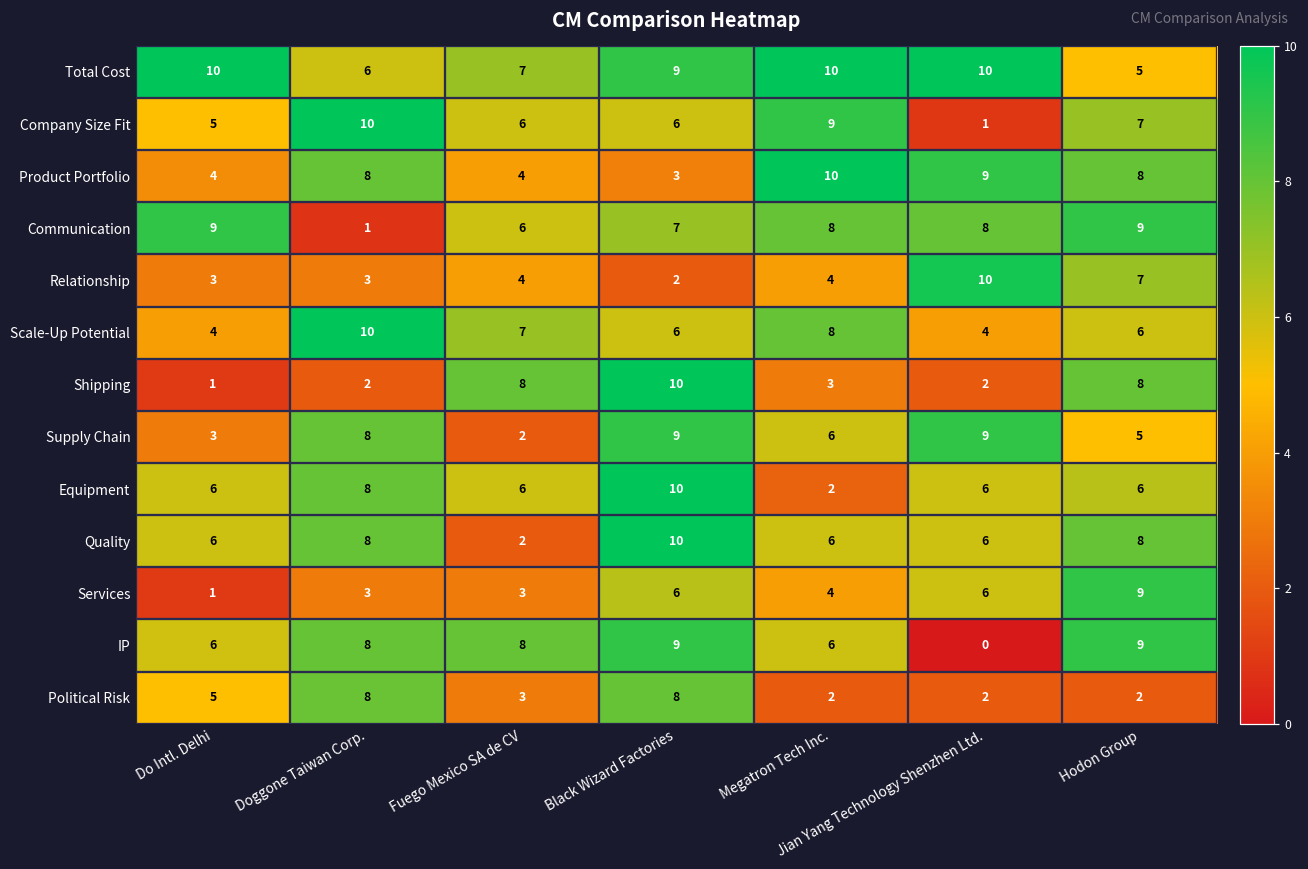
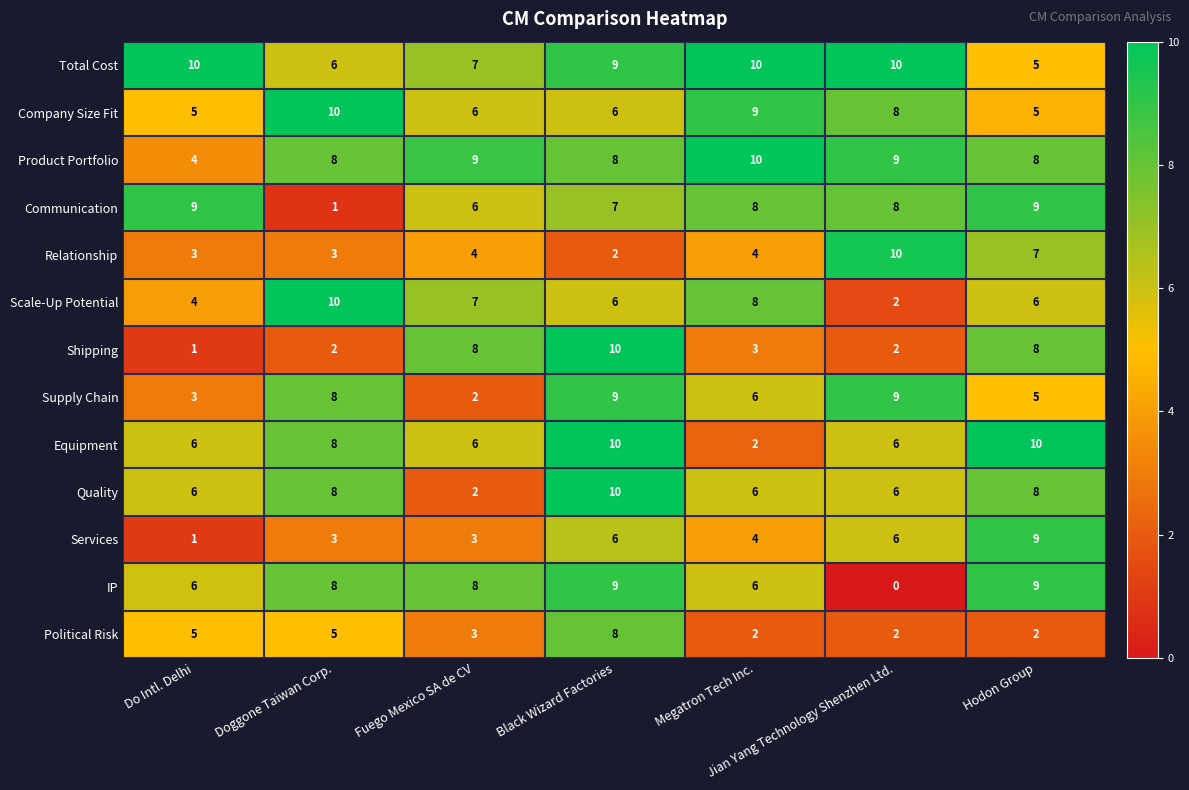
Company Size Fit, Jian Yang Technology Shenzhen Ltd.: 1 -> 8
Company Size Fit, Hodon Group: 7 -> 5
Product Portfolio, Fuego Mexico SA de CV: 4 -> 9
Product Portfolio, Black Wizard Factories: 3 -> 8
Scale-Up Potential, Jian Yang Technology Shenzhen Ltd.: 4 -> 2
Equipment, Hodon Group: 6 -> 10
Political Risk, Doggone Taiwan Corp.: 8 -> 5
